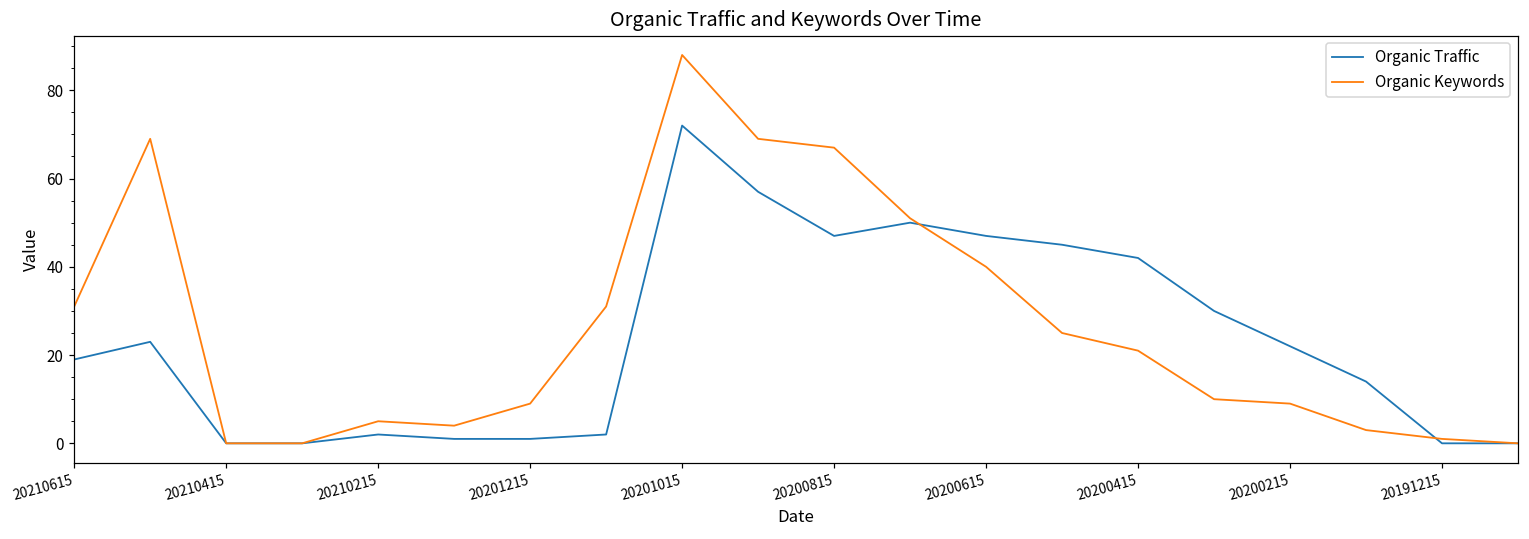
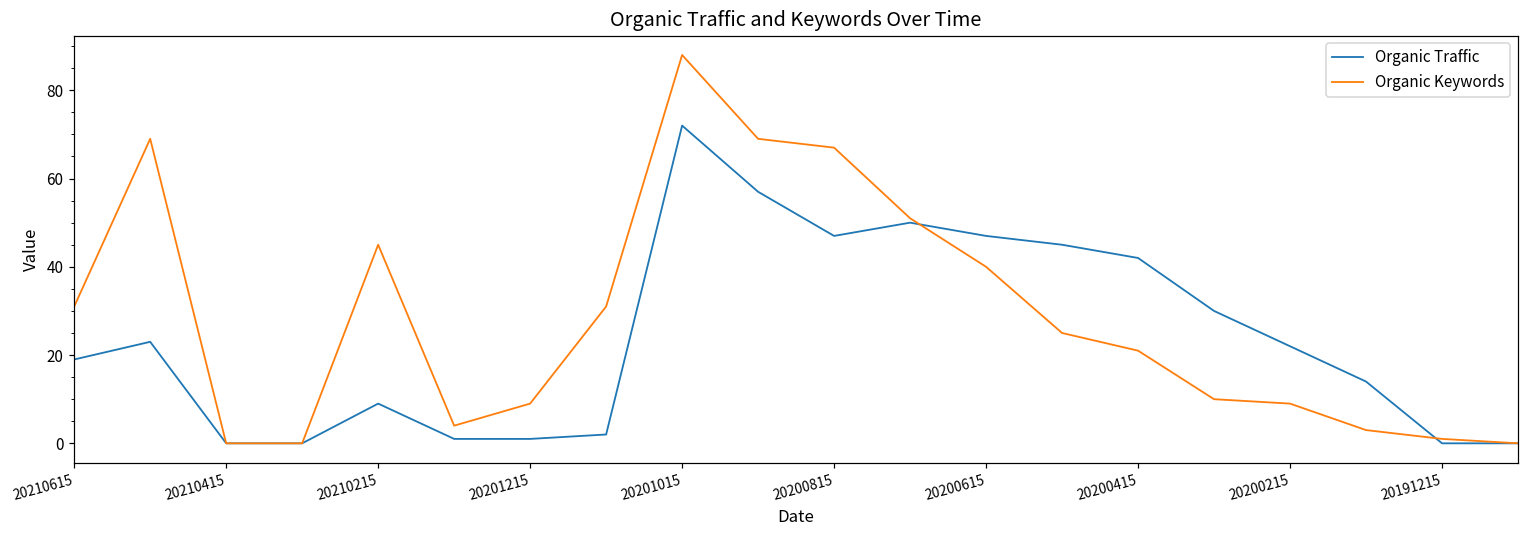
Organic Traffic, 20210215: 2 -> 9
Organic Keywords, 20210215: 5 -> 45
